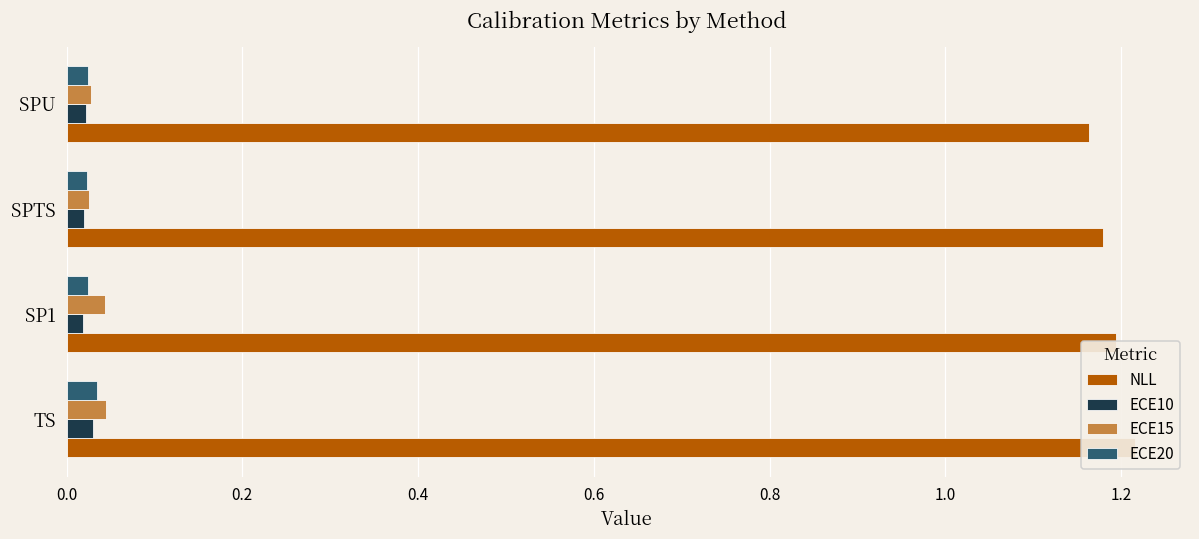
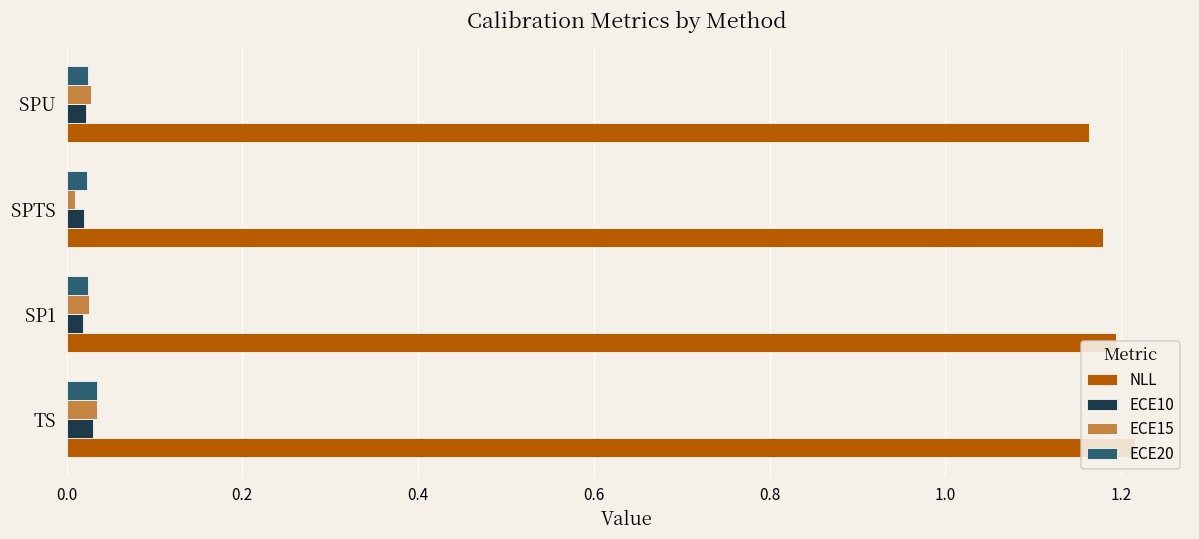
ECE15, SPTS: 0.03 -> 0.01
ECE15, SP1: 0.04 -> 0.03
ECE15, TS: 0.05 -> 0.03
